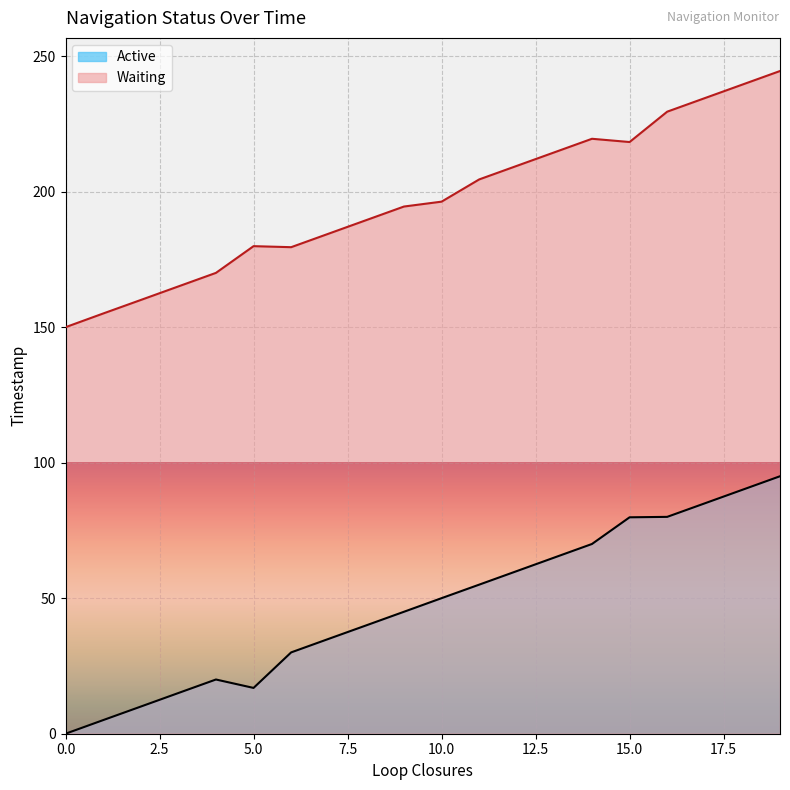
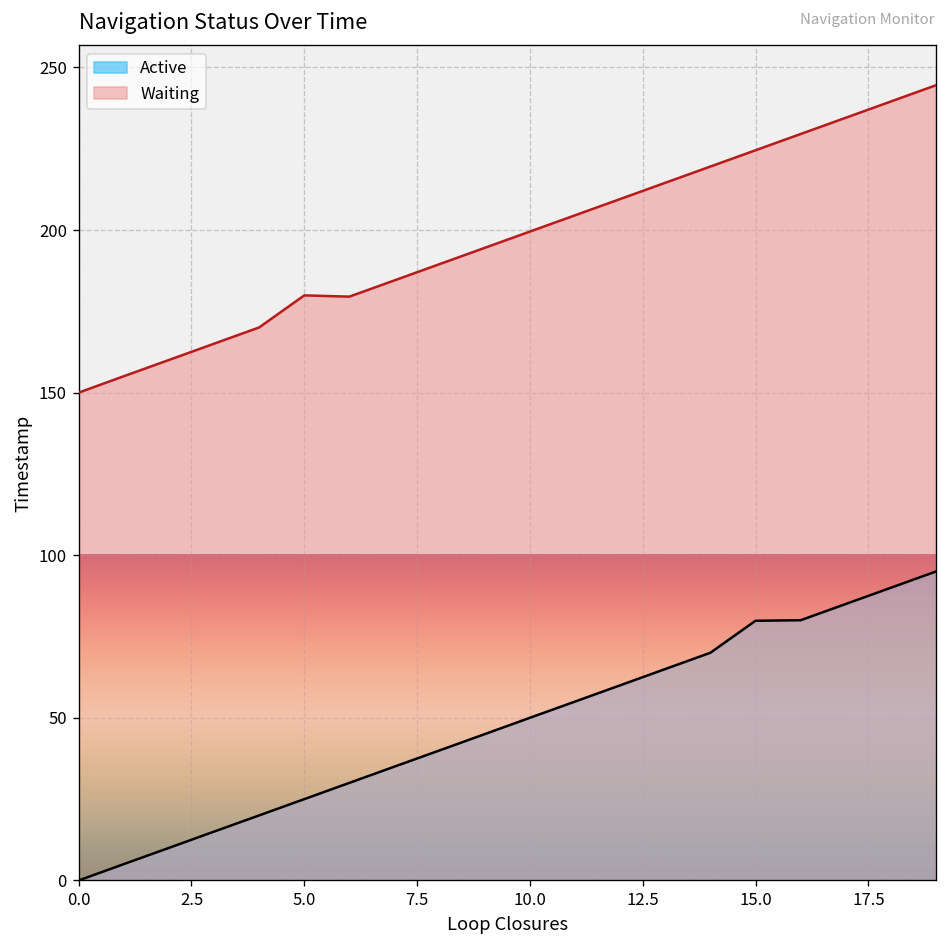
Active, 5.0: 17 -> 25
Waiting, 10.0: 196 -> 200
Waiting, 15.0: 218 -> 225
